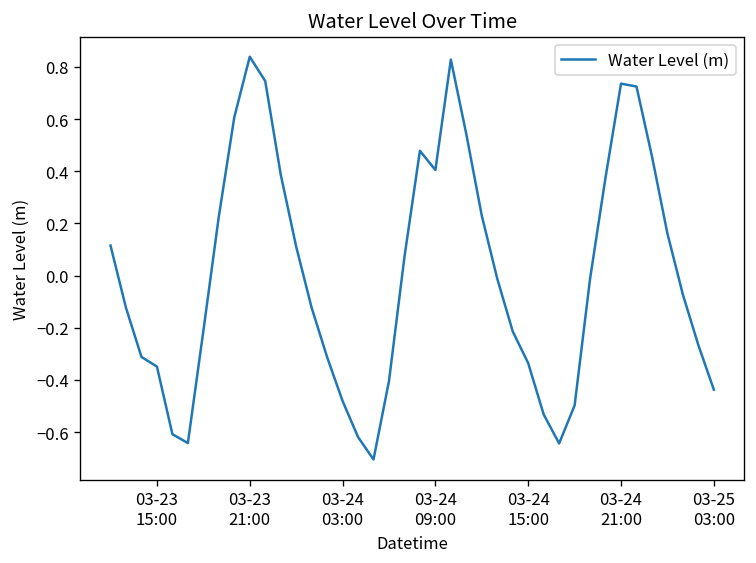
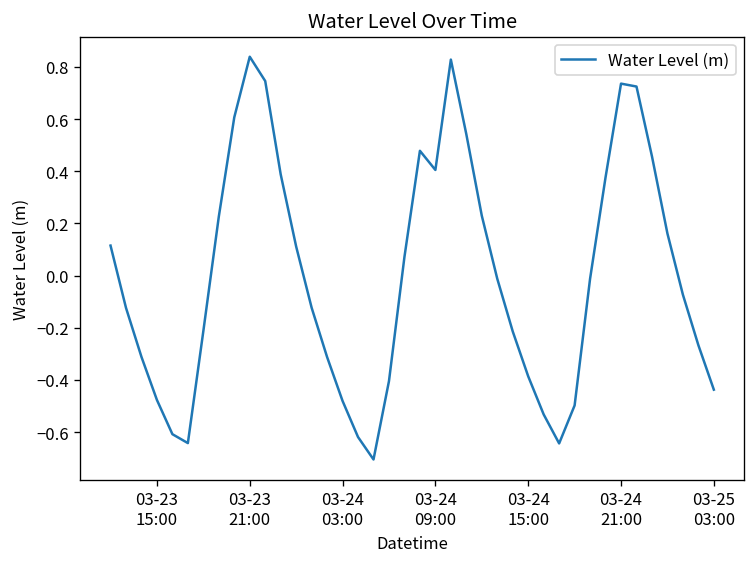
03-23 15:00: -0.35 -> -0.48
03-24 15:00: -0.34 -> -0.39
